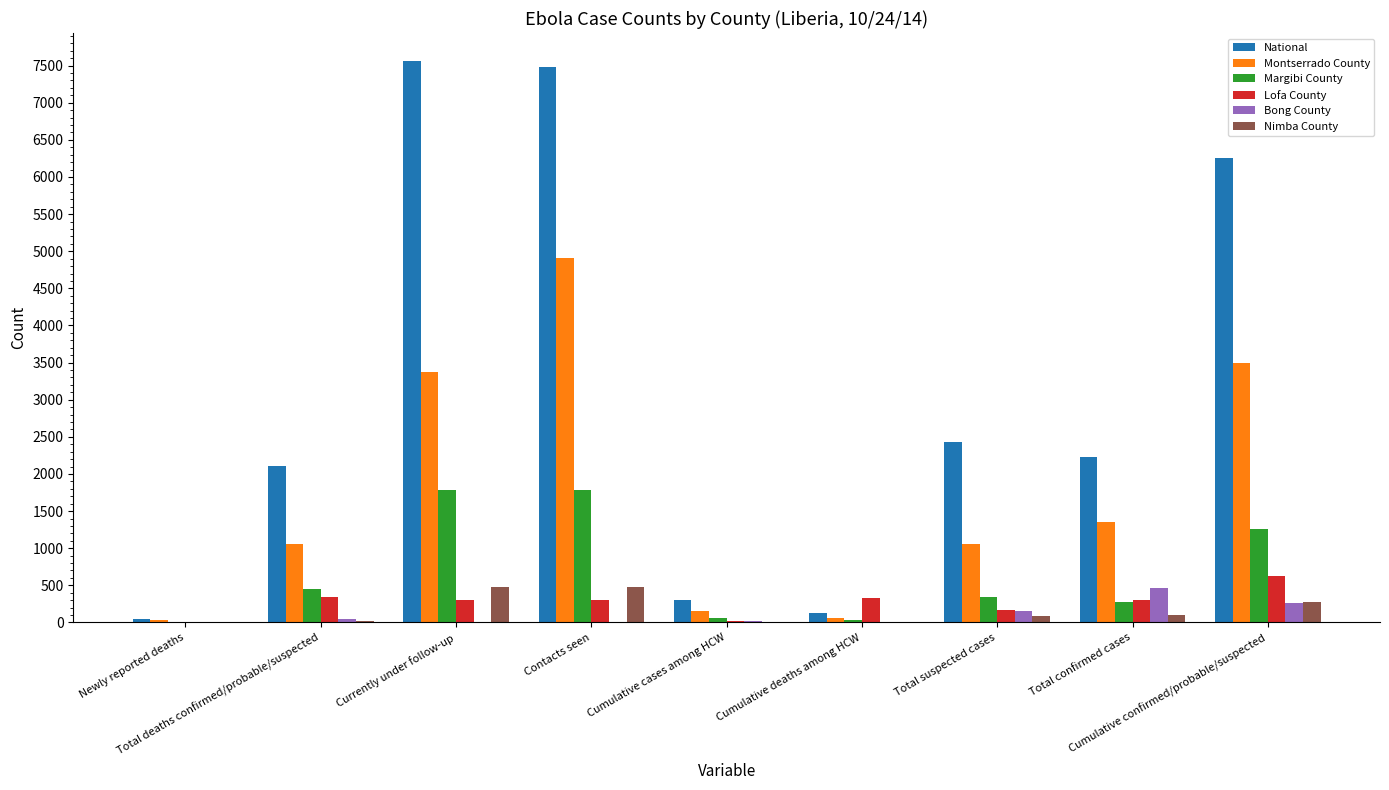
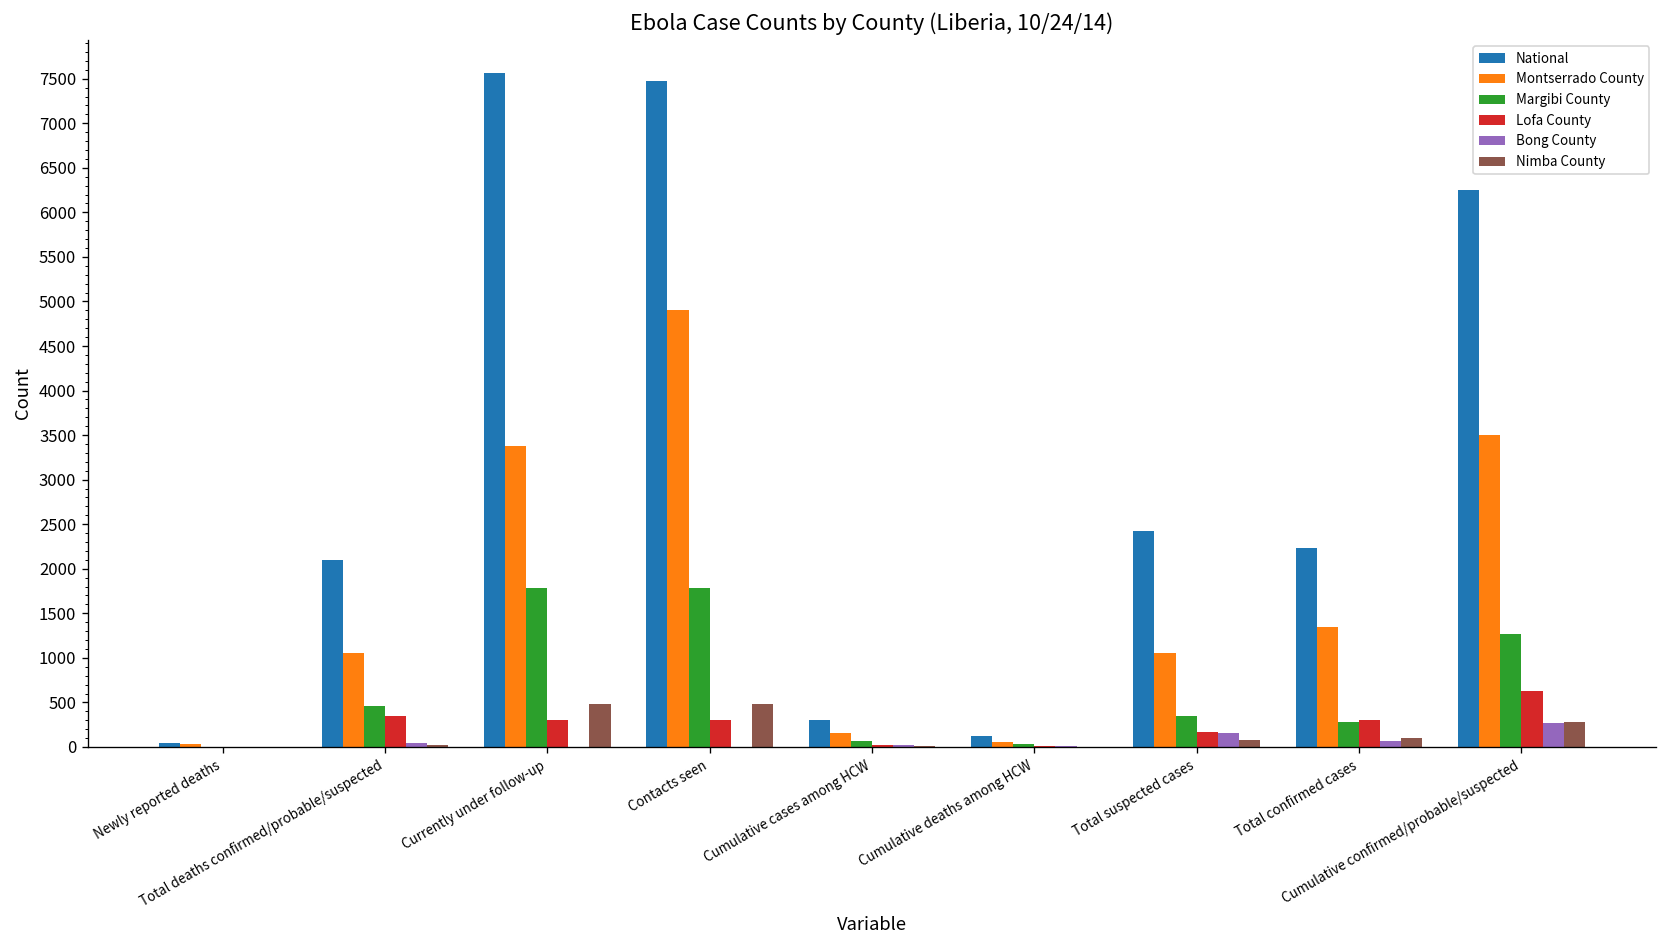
Lofa County, Cumulative deaths among HCW: 300 -> 0
Bong County, Total confirmed cases: 500 -> 100
